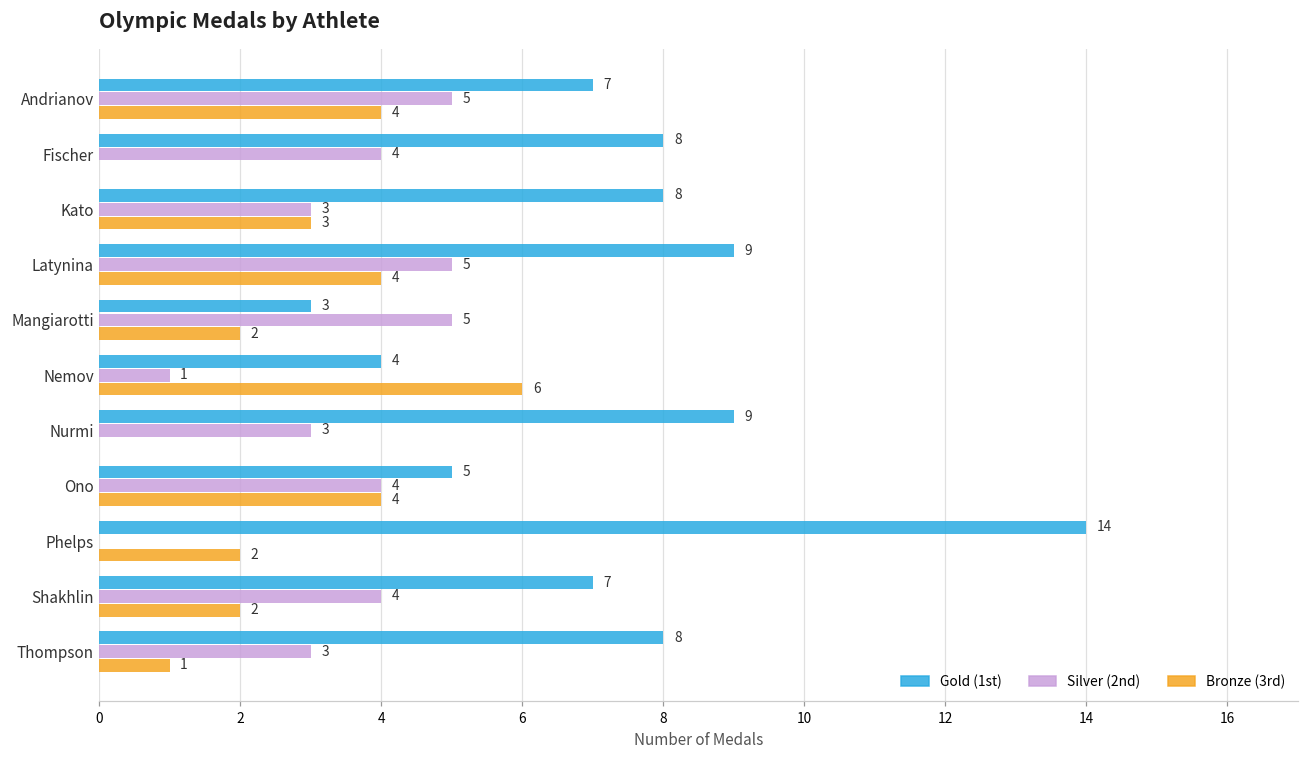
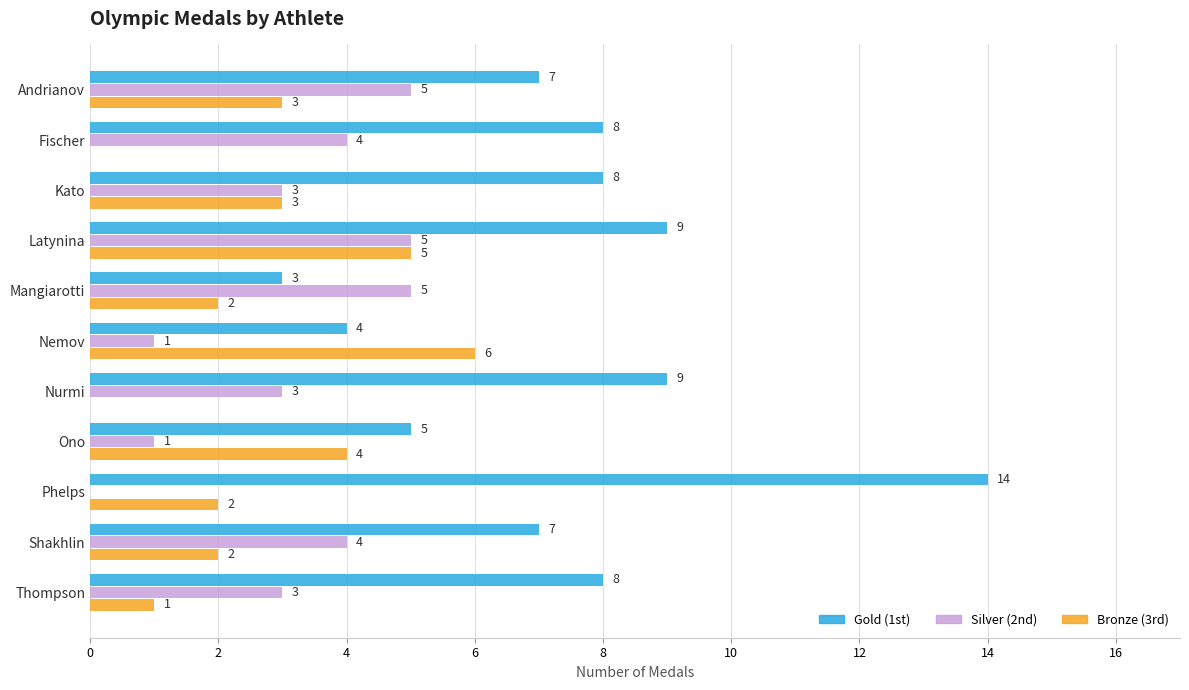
Bronze (3rd), Andrianov: 4 -> 3
Bronze (3rd), Latynina: 4 -> 5
Silver (2nd), Ono: 4 -> 1
